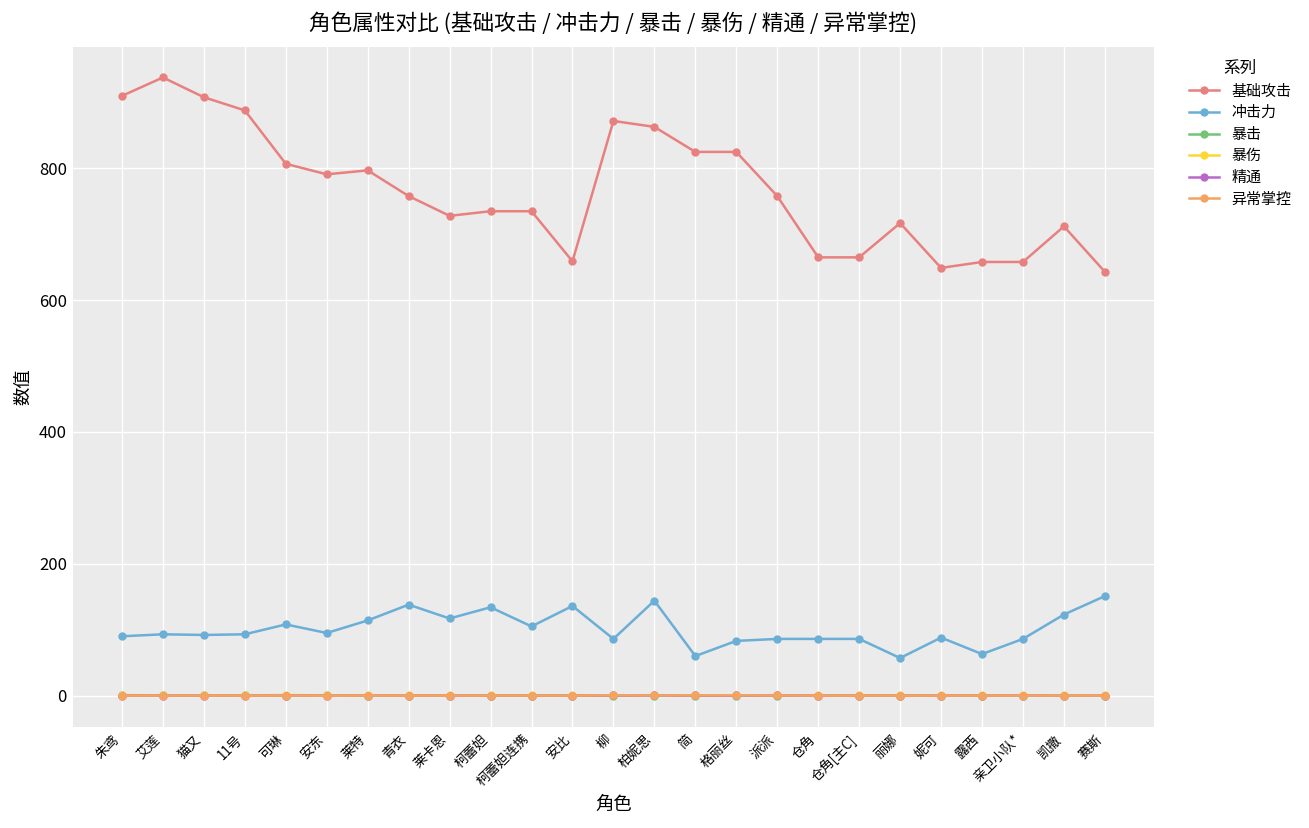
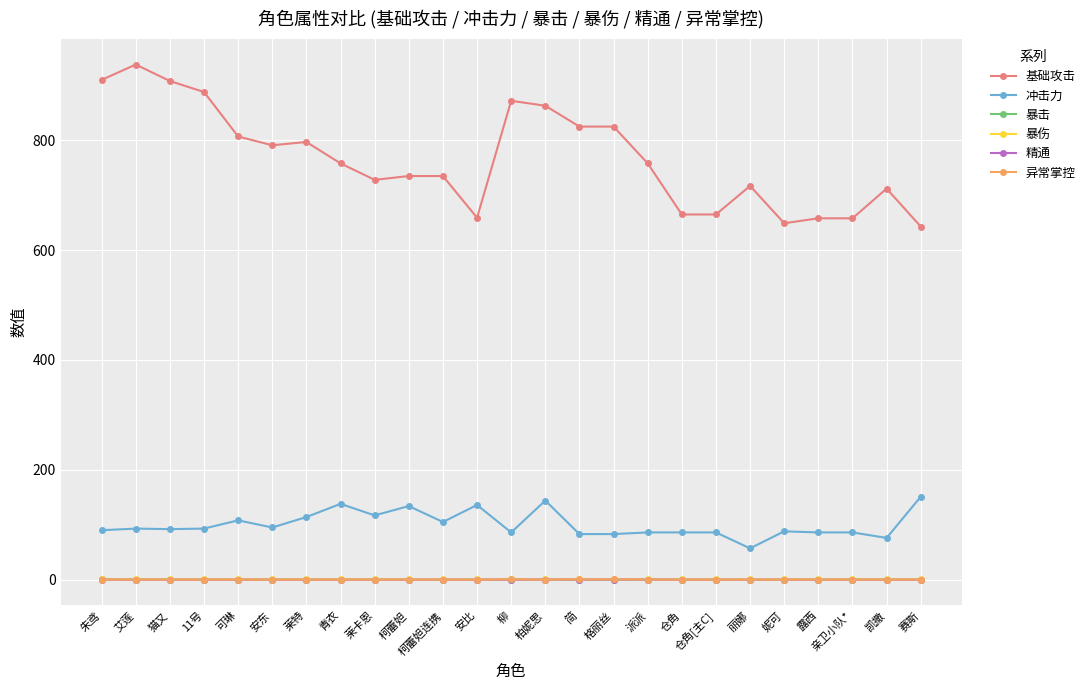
冲击力, 简: 60 -> 80
冲击力, 露西: 60 -> 90
冲击力, 凯撒: 120 -> 80
